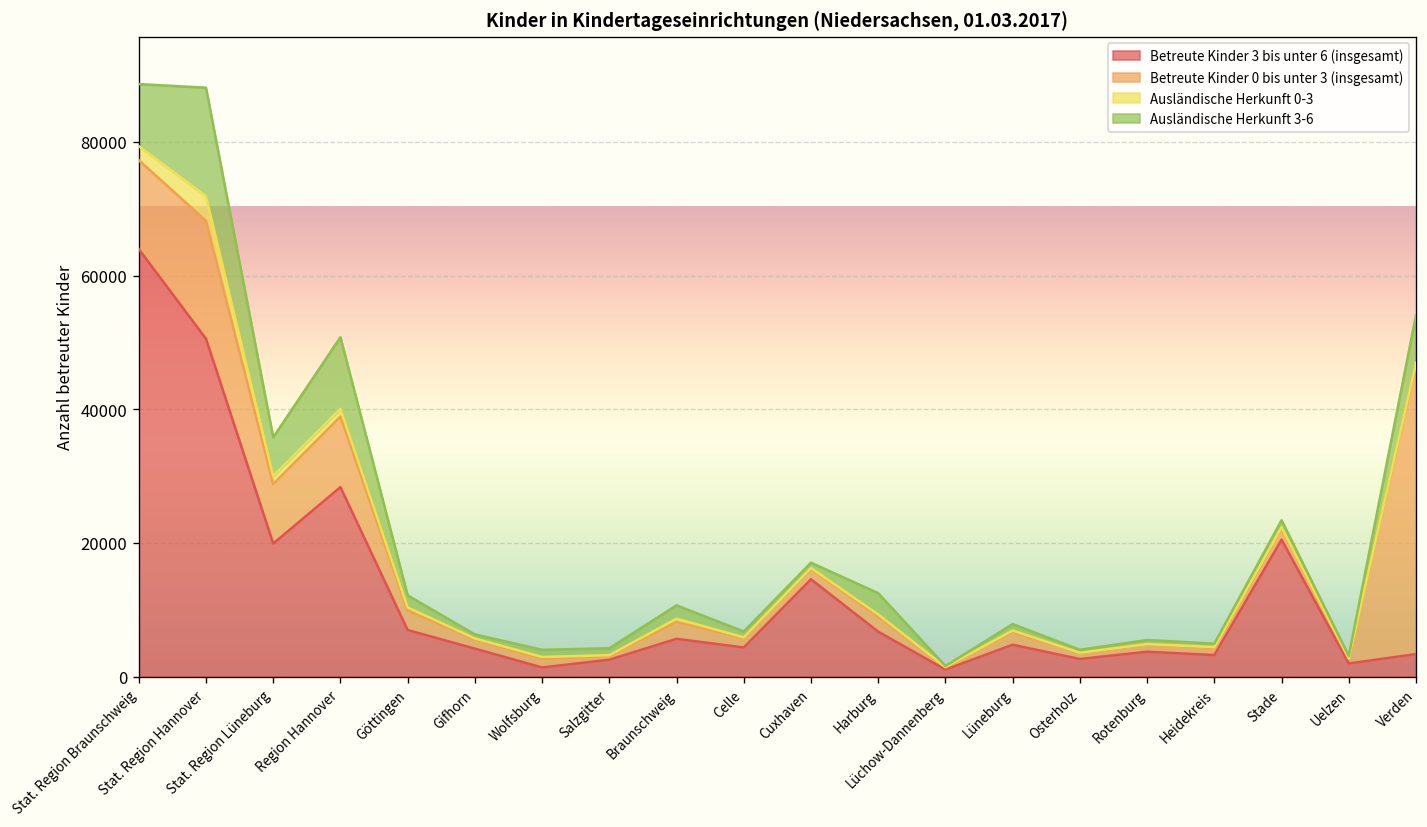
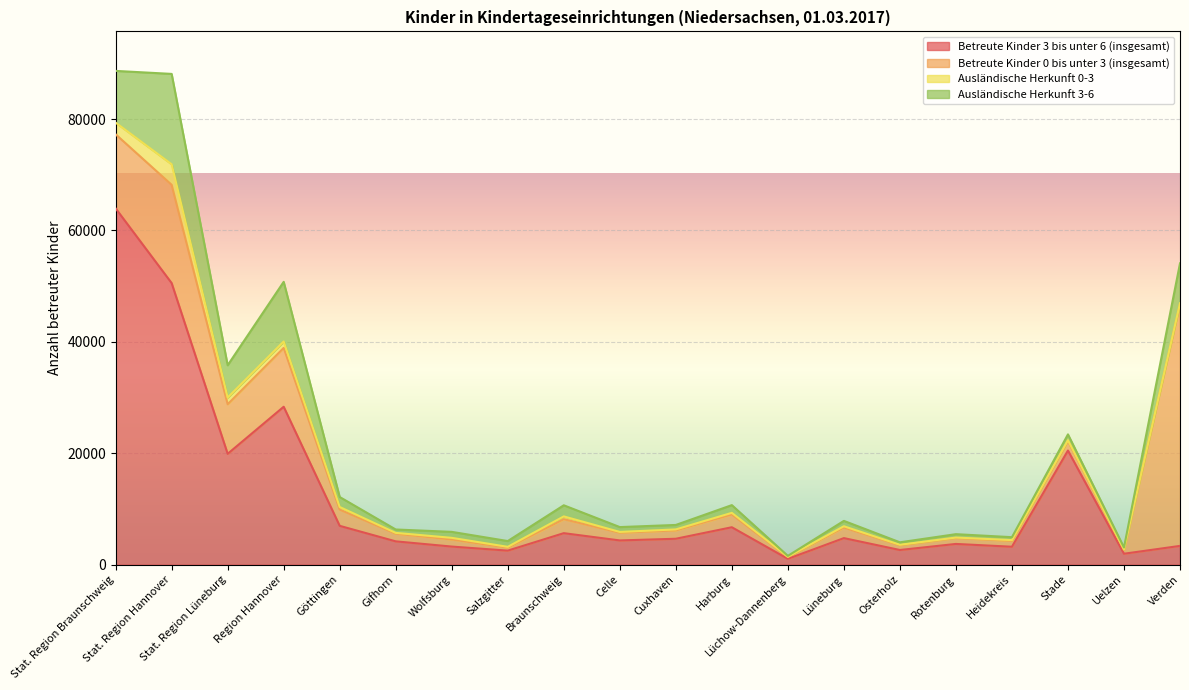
Betreute Kinder 3 bis unter 6 (insgesamt), Wolfsburg: 1000 -> 3000
Betreute Kinder 3 bis unter 6 (insgesamt), Cuxhaven: 15000 -> 5000
Ausländische Herkunft 3-6, Harburg: 3000 -> 1000
